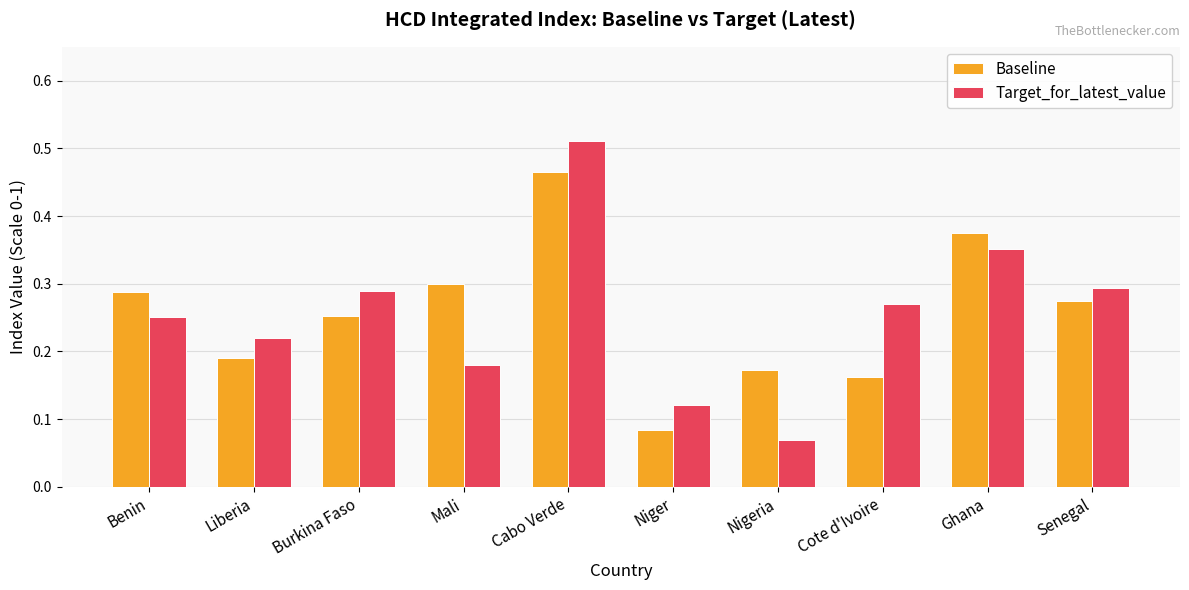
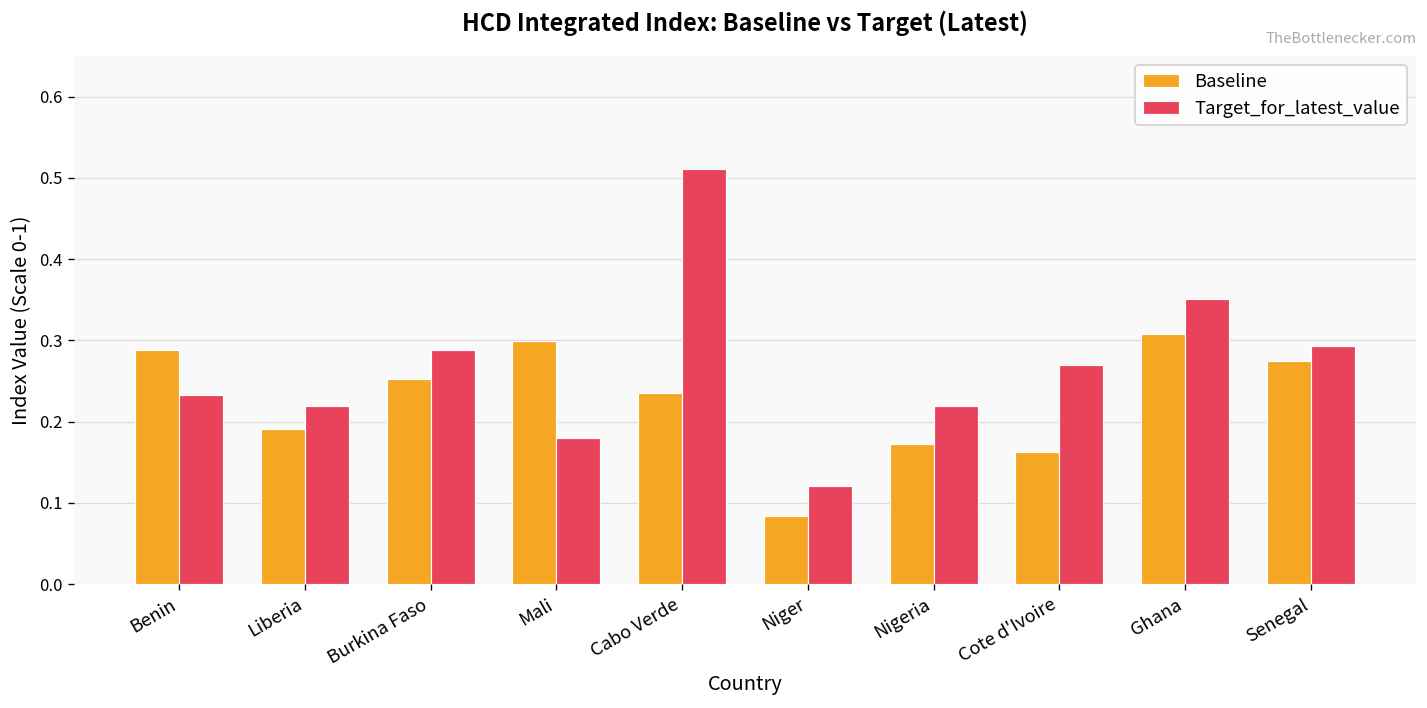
Target_for_latest_value, Benin: 0.25 -> 0.23
Baseline, Cabo Verde: 0.46 -> 0.23
Target_for_latest_value, Nigeria: 0.07 -> 0.22
Baseline, Ghana: 0.37 -> 0.31
